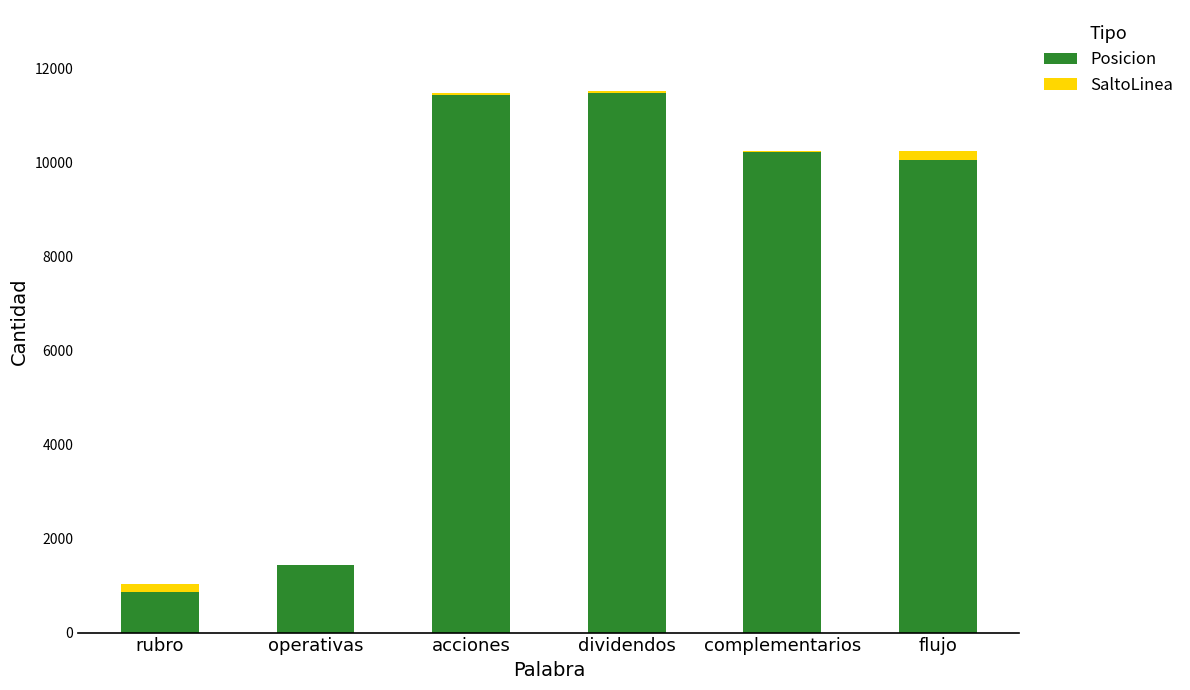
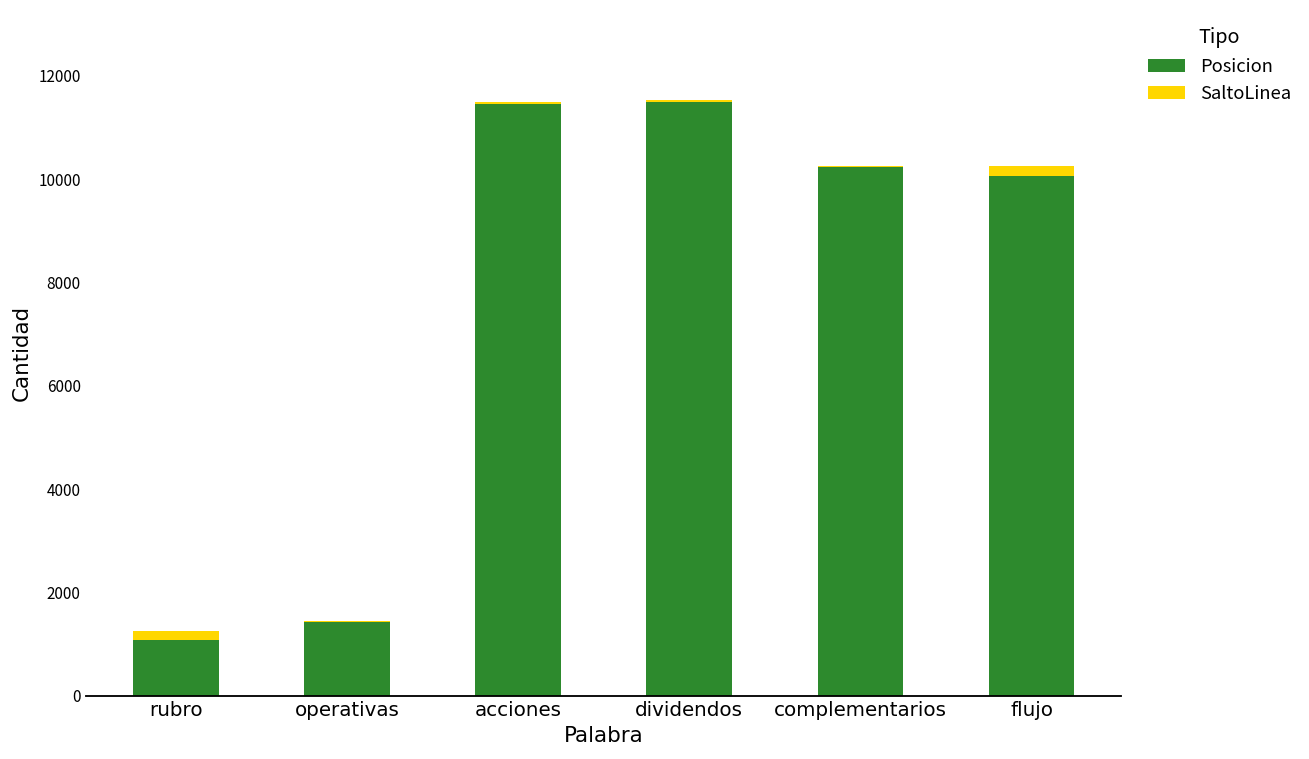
Posicion, rubro: 900 -> 1100
